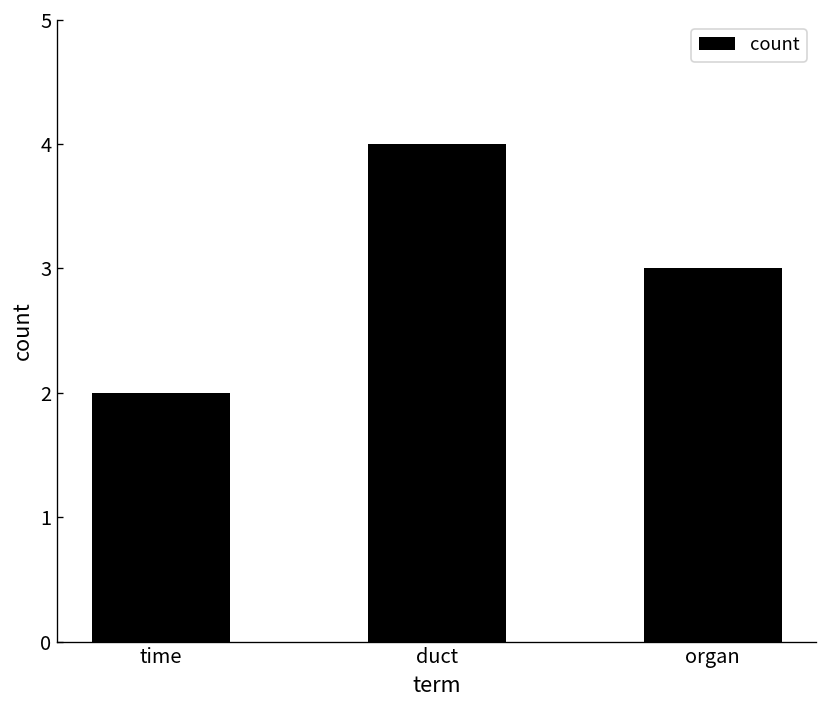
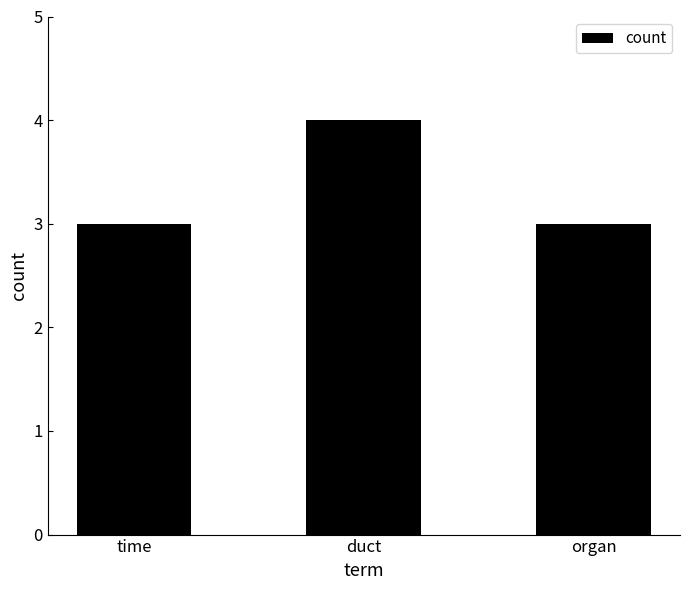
time: 2 -> 3
